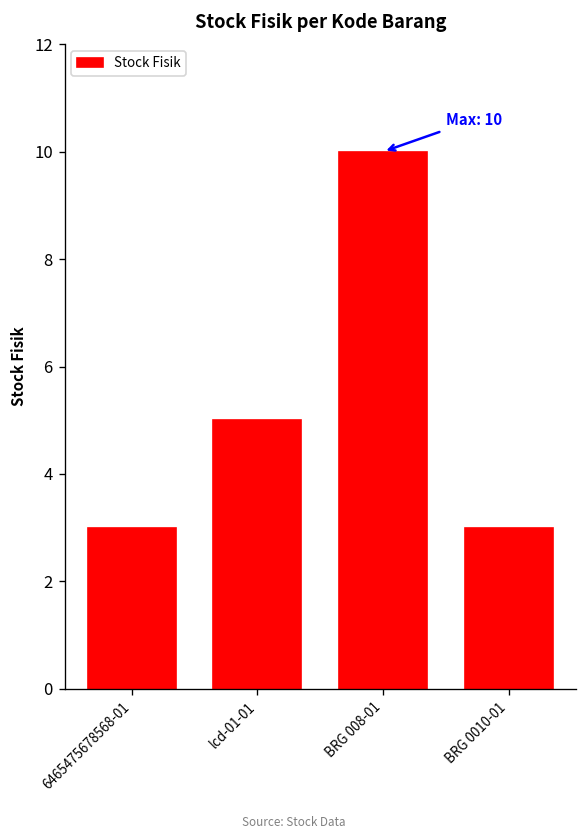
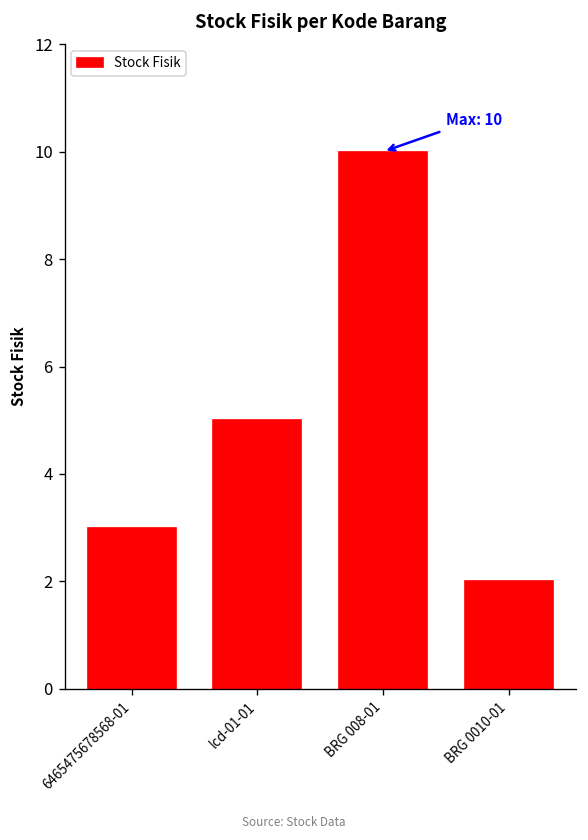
BRG 0010-01: 3 -> 2
